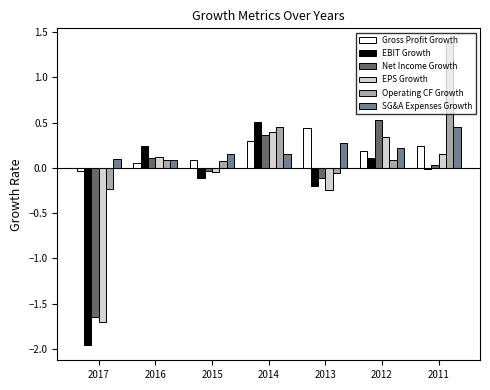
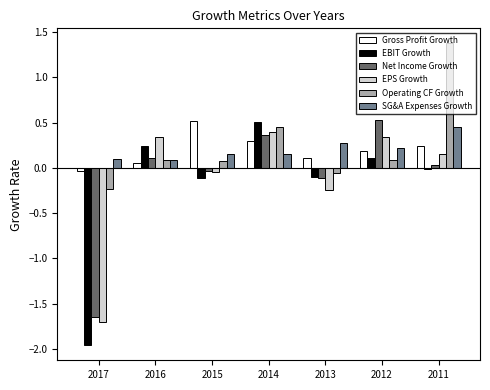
EPS Growth, 2016: 0.1 -> 0.3
Gross Profit Growth, 2015: 0.1 -> 0.5
Gross Profit Growth, 2013: 0.4 -> 0.1
EBIT Growth, 2013: -0.2 -> -0.1
